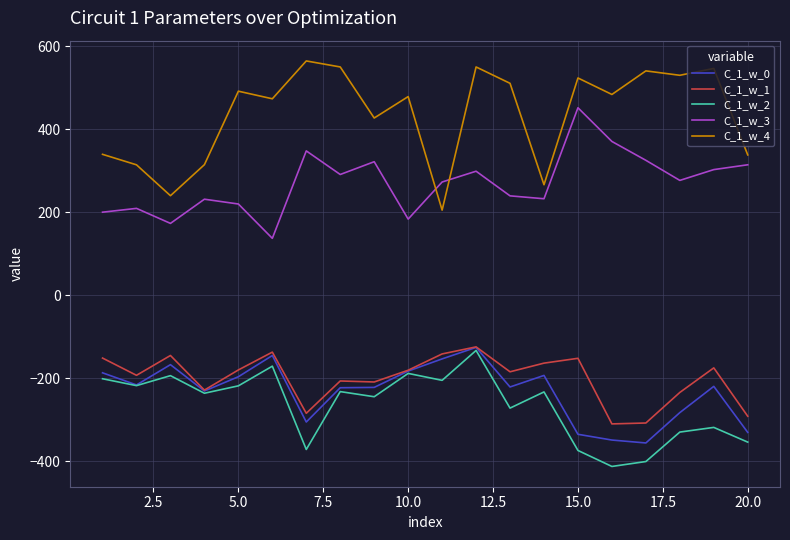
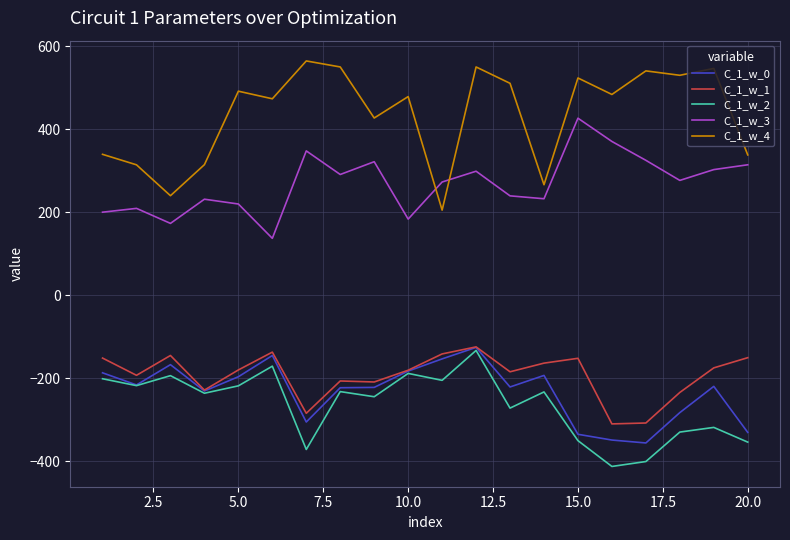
C_1_w_2, 15.0: -370 -> -350
C_1_w_3, 15.0: 450 -> 430
C_1_w_1, 20.0: -290 -> -150
